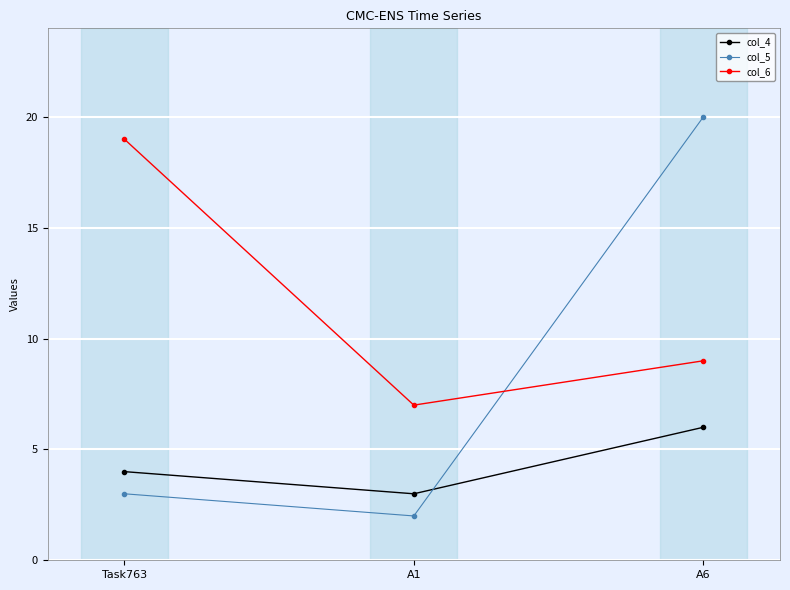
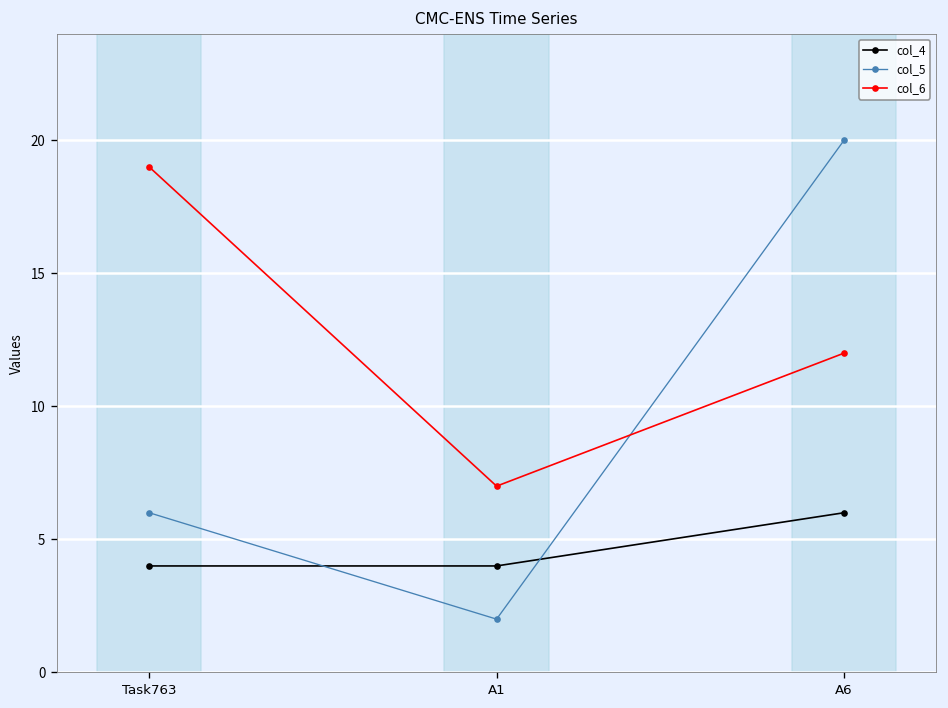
col_5, Task763: 3 -> 6
col_4, A1: 3 -> 4
col_6, A6: 9 -> 12
